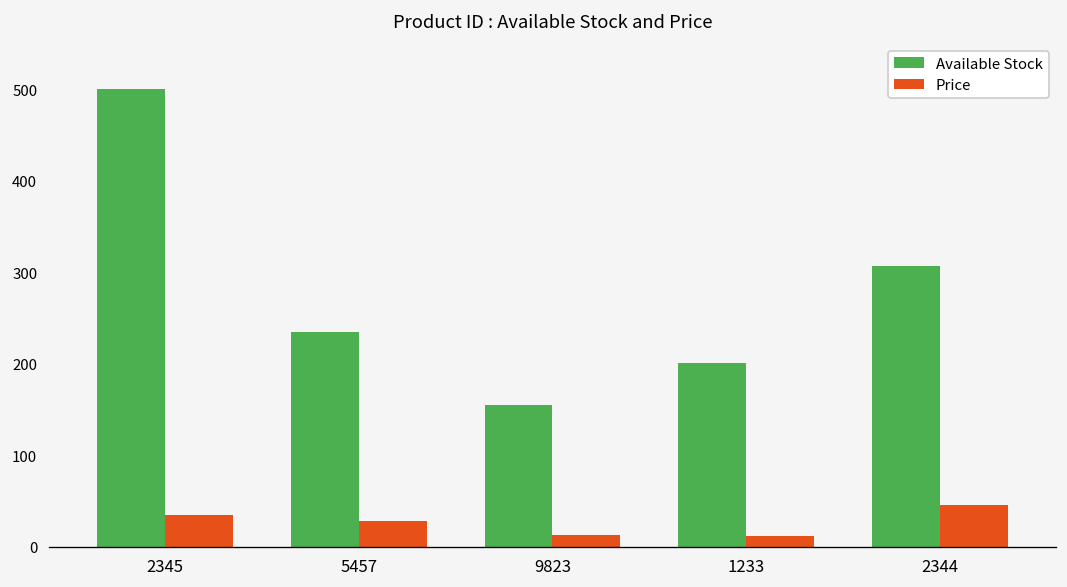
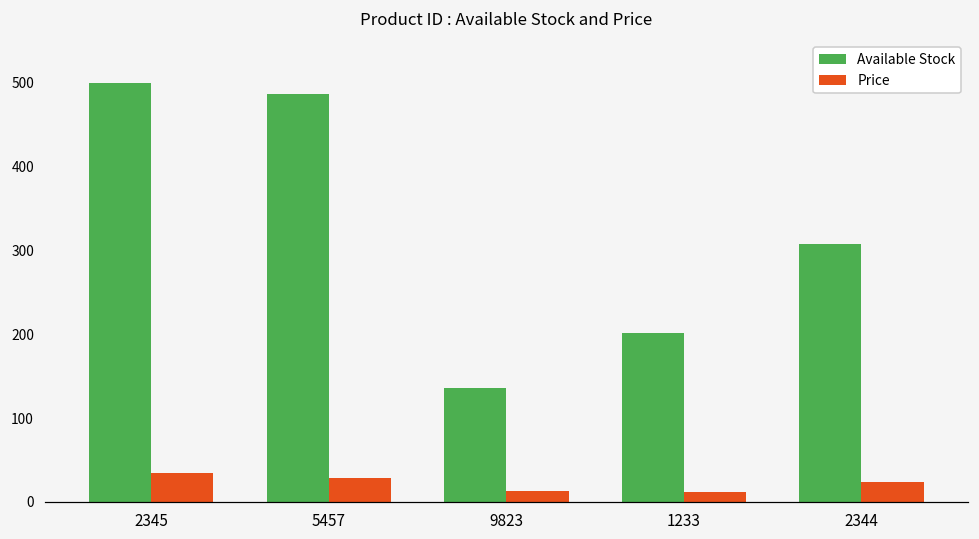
Available Stock, 5457: 230 -> 490
Available Stock, 9823: 160 -> 140
Price, 2344: 50 -> 20
